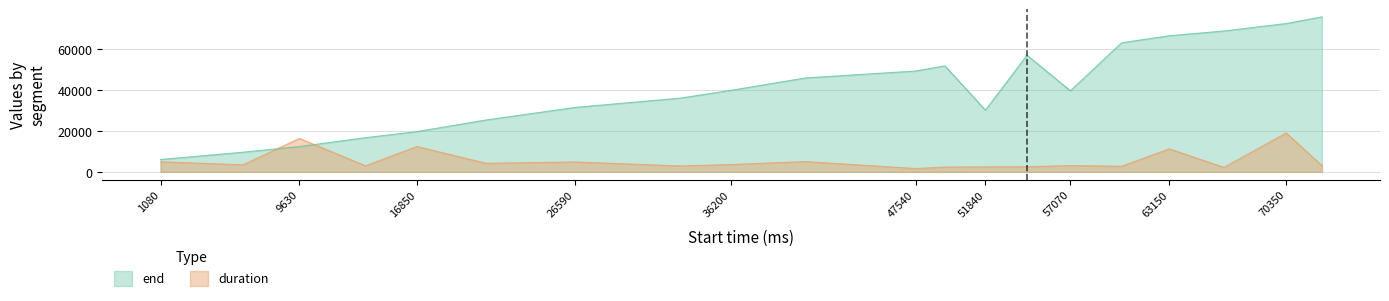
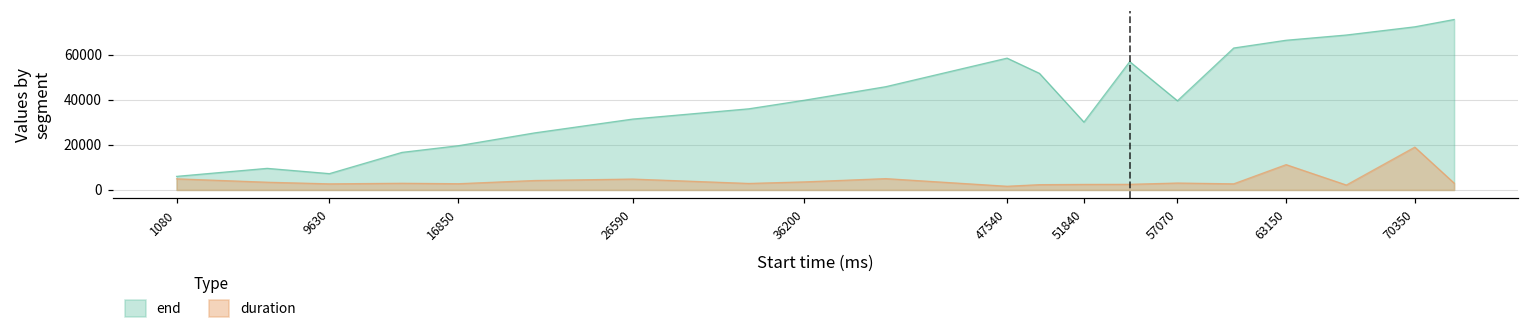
end, 9630: 12000 -> 7000
duration, 9630: 16000 -> 3000
duration, 16850: 12000 -> 3000
end, 47540: 49000 -> 58000
